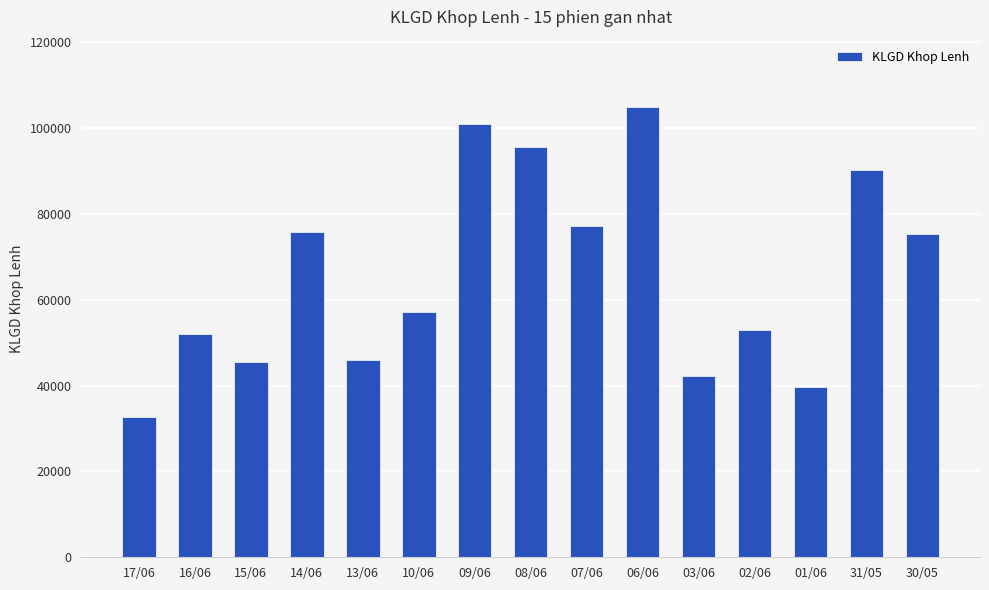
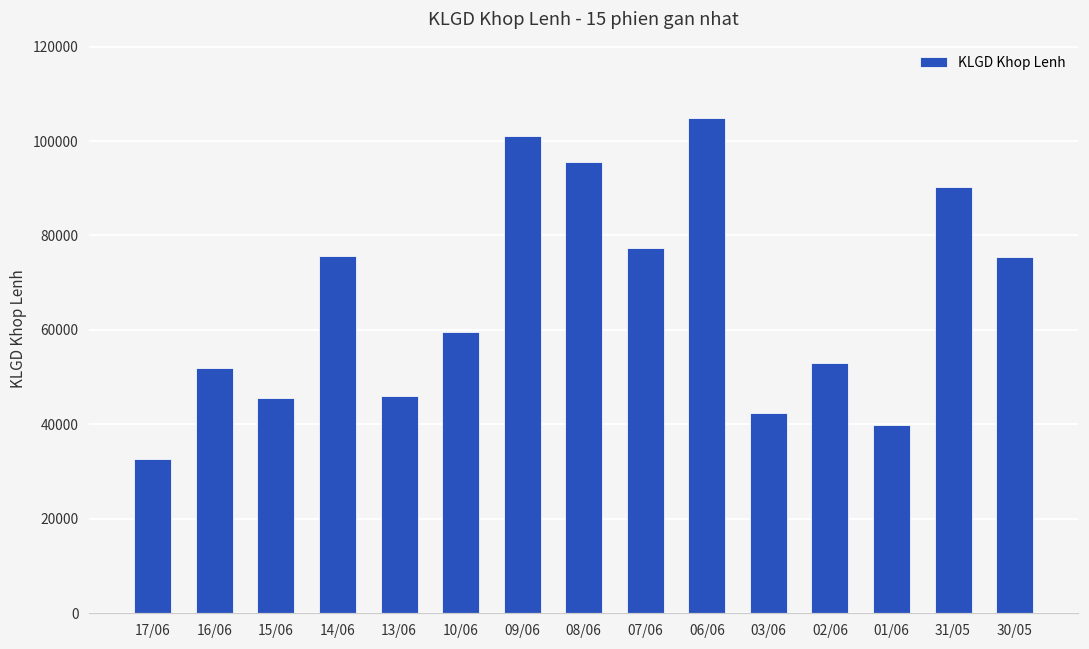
10/06: 57000 -> 60000
